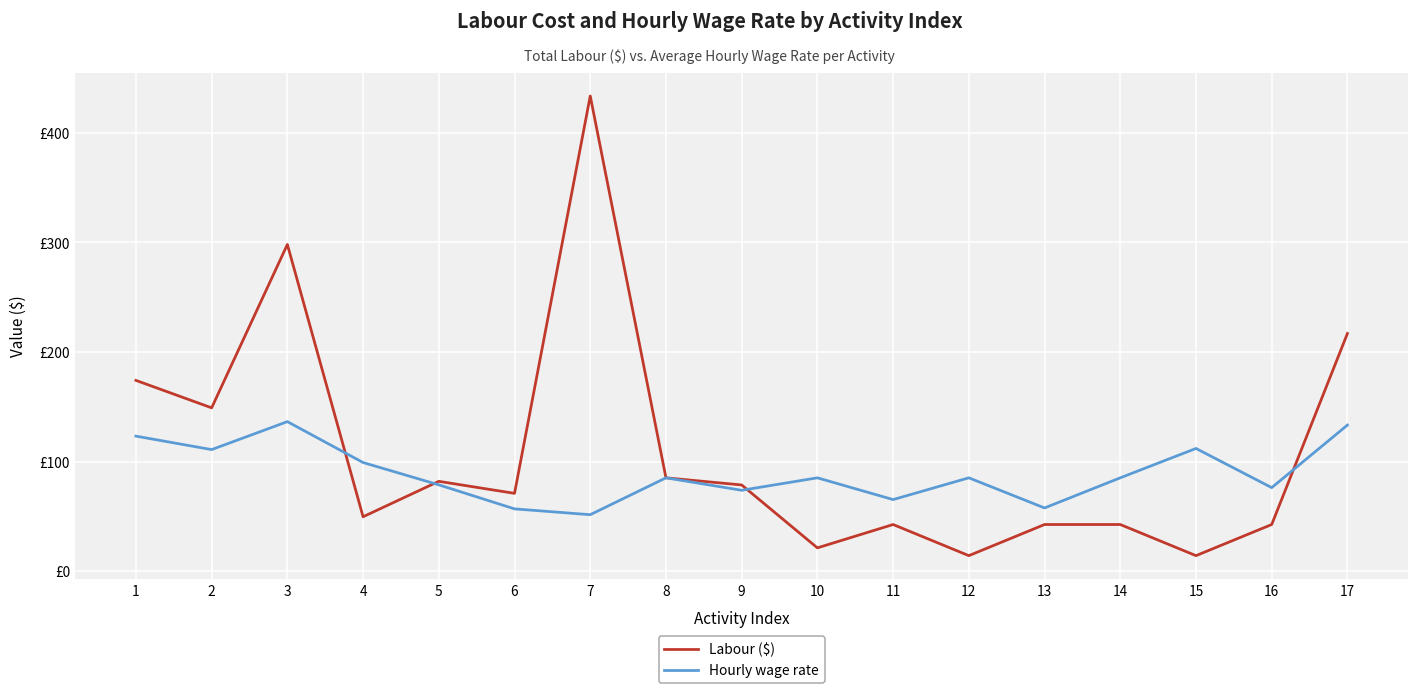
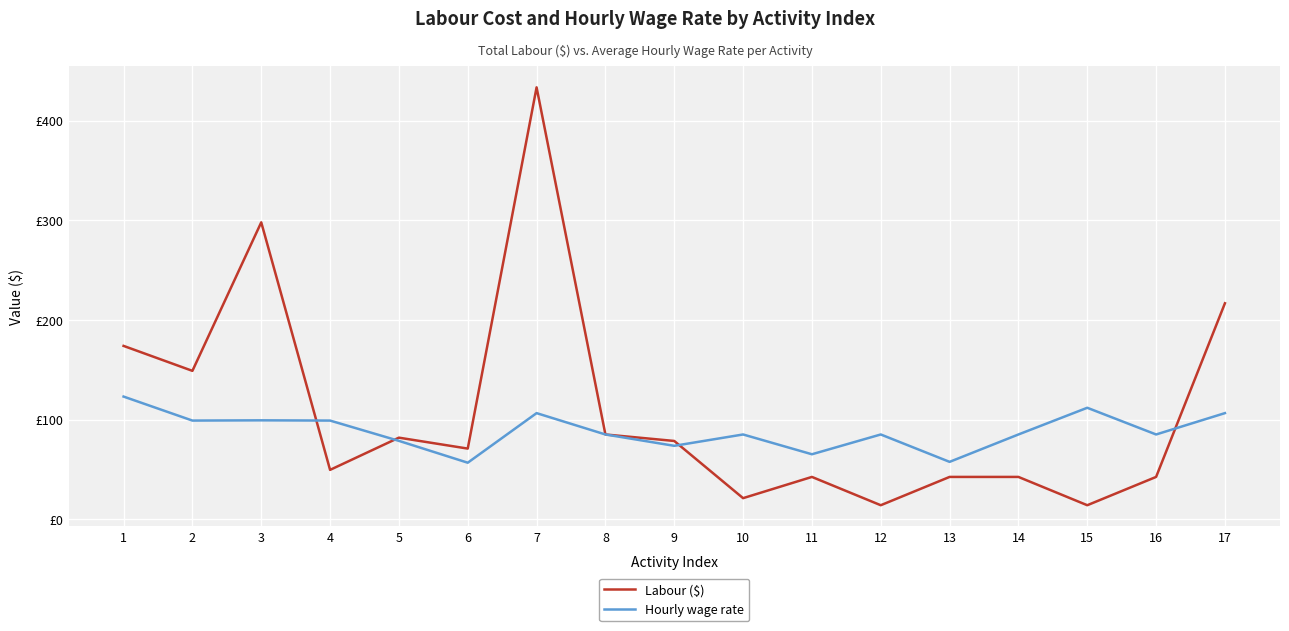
Hourly wage rate, 2: £110 -> £100
Hourly wage rate, 3: £140 -> £100
Hourly wage rate, 7: £50 -> £110
Hourly wage rate, 16: £80 -> £90
Hourly wage rate, 17: £130 -> £110
